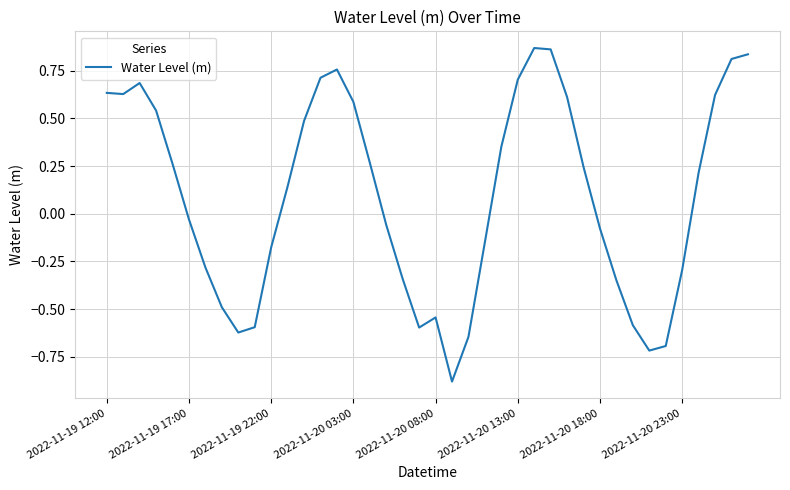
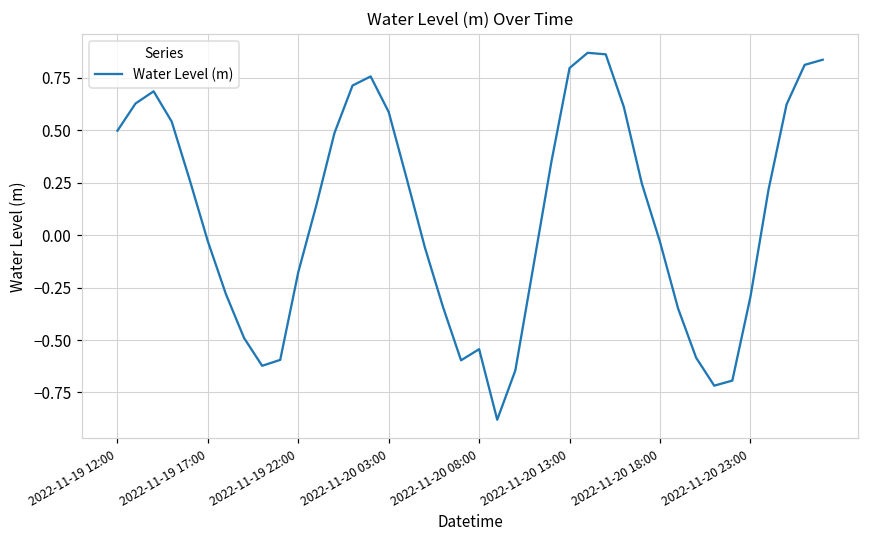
2022-11-19 12:00: 0.63 -> 0.50
2022-11-20 13:00: 0.70 -> 0.80
2022-11-20 18:00: -0.08 -> -0.03
